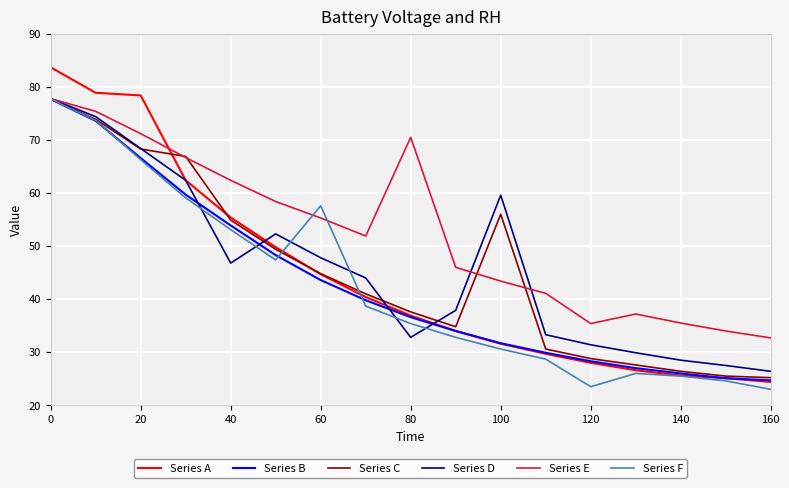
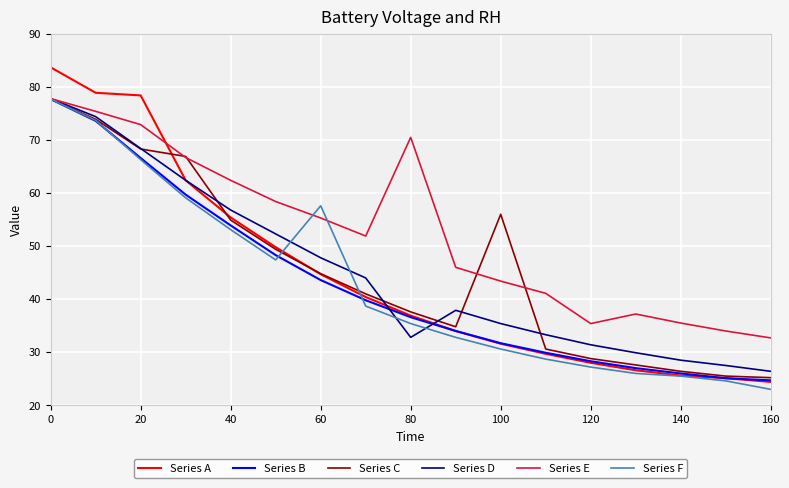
Series E, 20: 71 -> 73
Series D, 40: 47 -> 57
Series D, 100: 60 -> 35
Series F, 120: 24 -> 27
